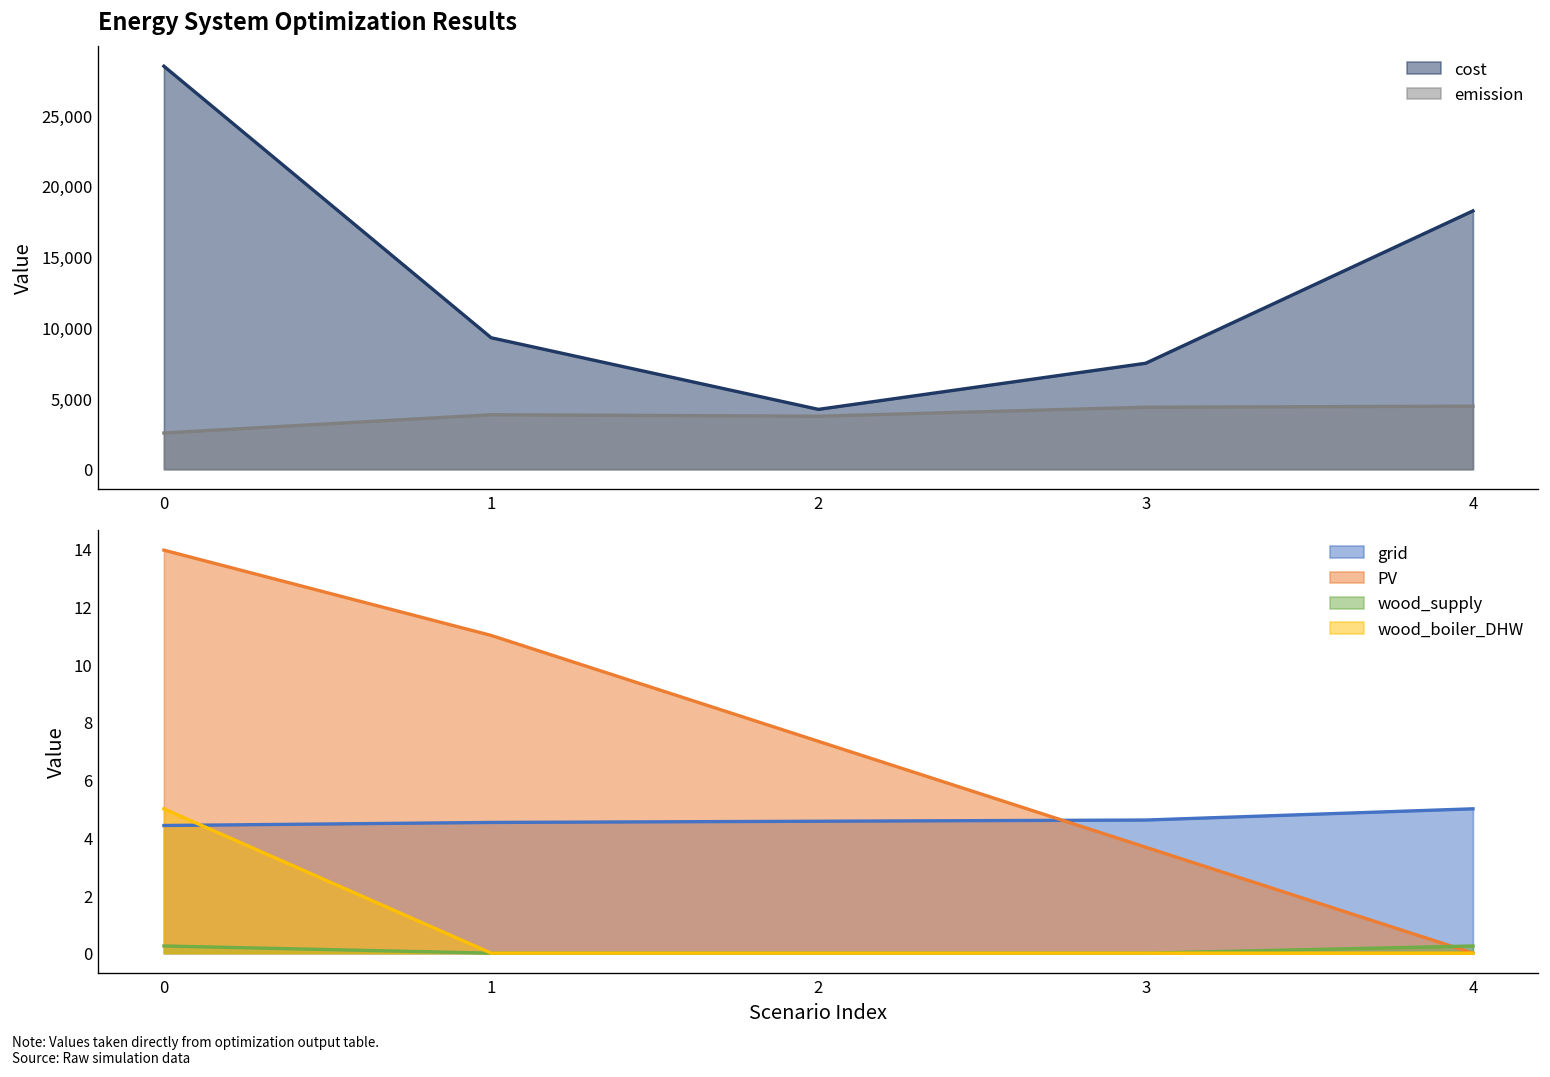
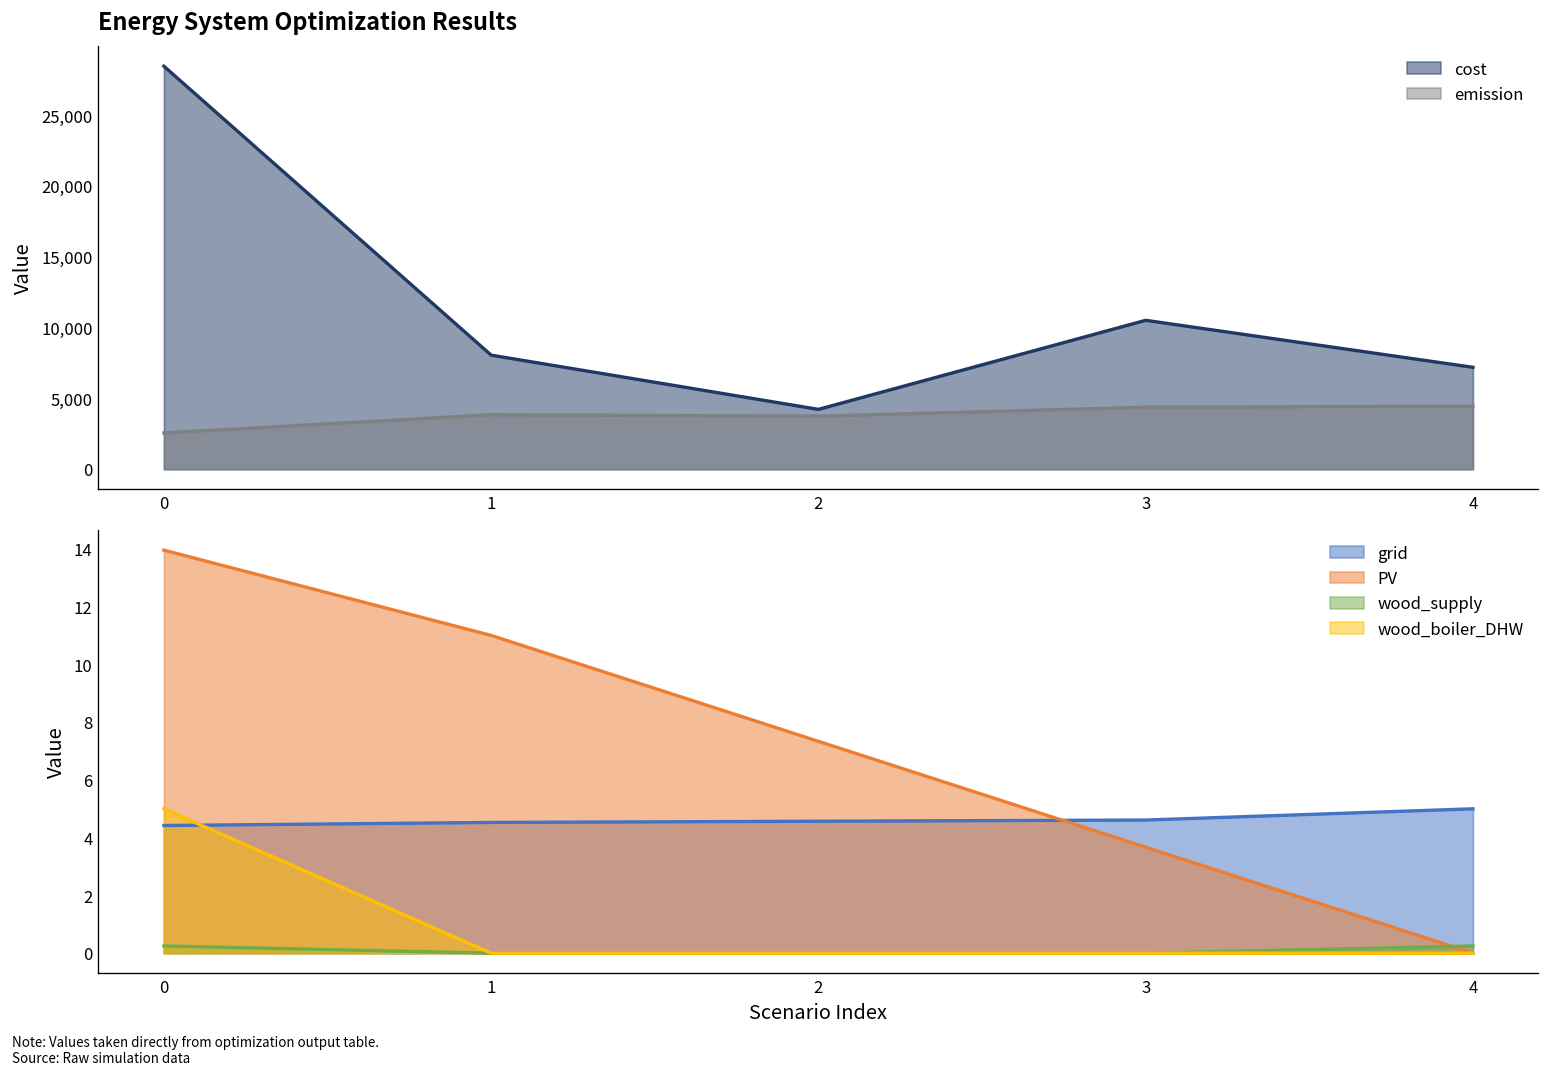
Energy System Optimization Results, cost, 1: 9,300 -> 8,100
Energy System Optimization Results, cost, 3: 7,500 -> 10,500
Energy System Optimization Results, cost, 4: 18,300 -> 7,200
